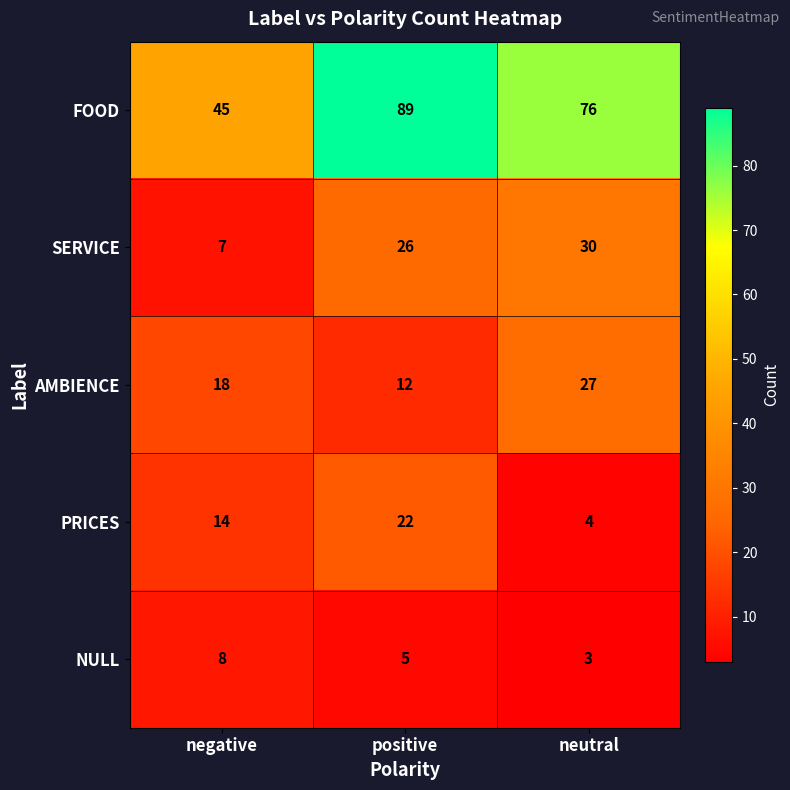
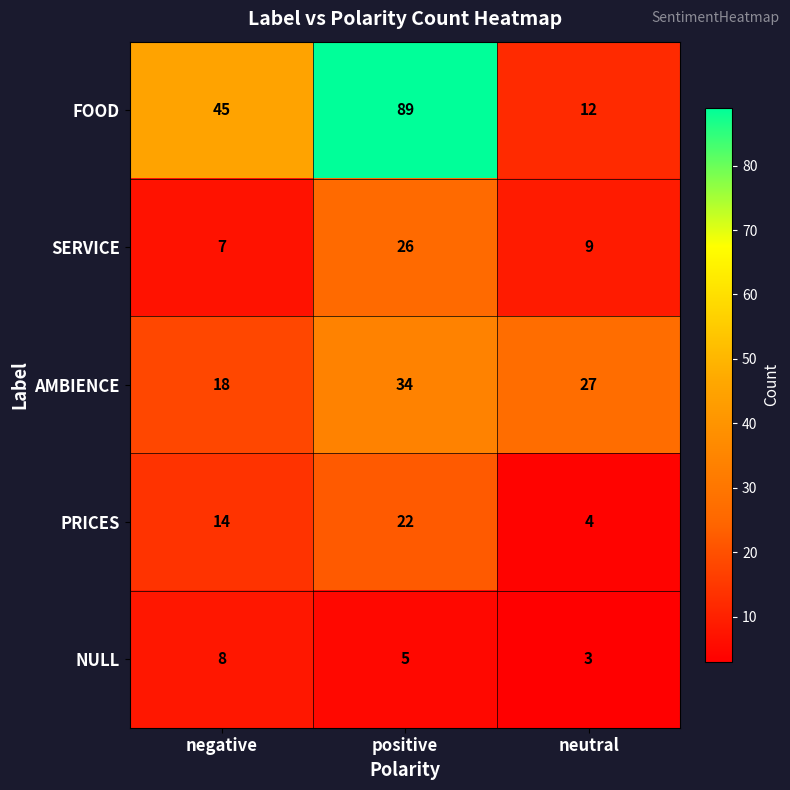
FOOD, neutral: 76 -> 12
SERVICE, neutral: 30 -> 9
AMBIENCE, positive: 12 -> 34
